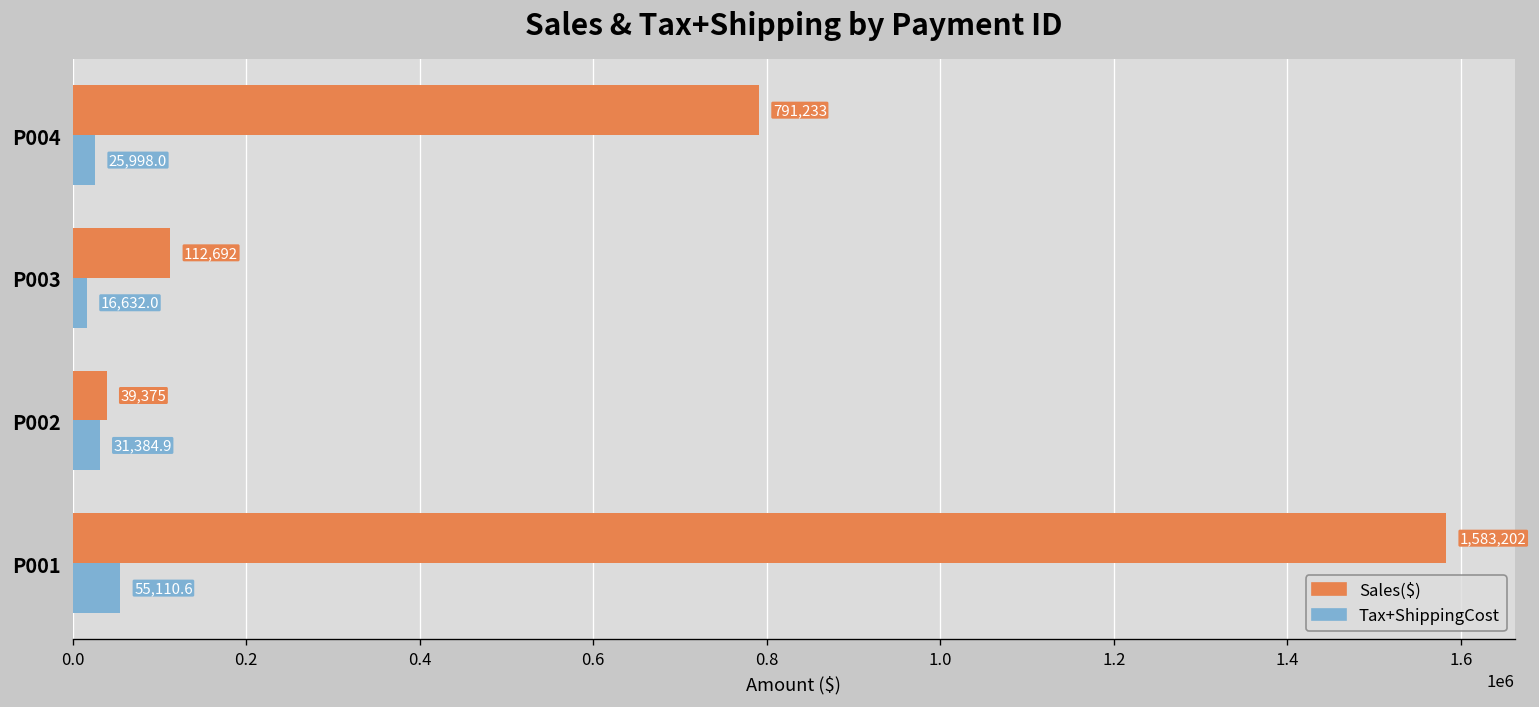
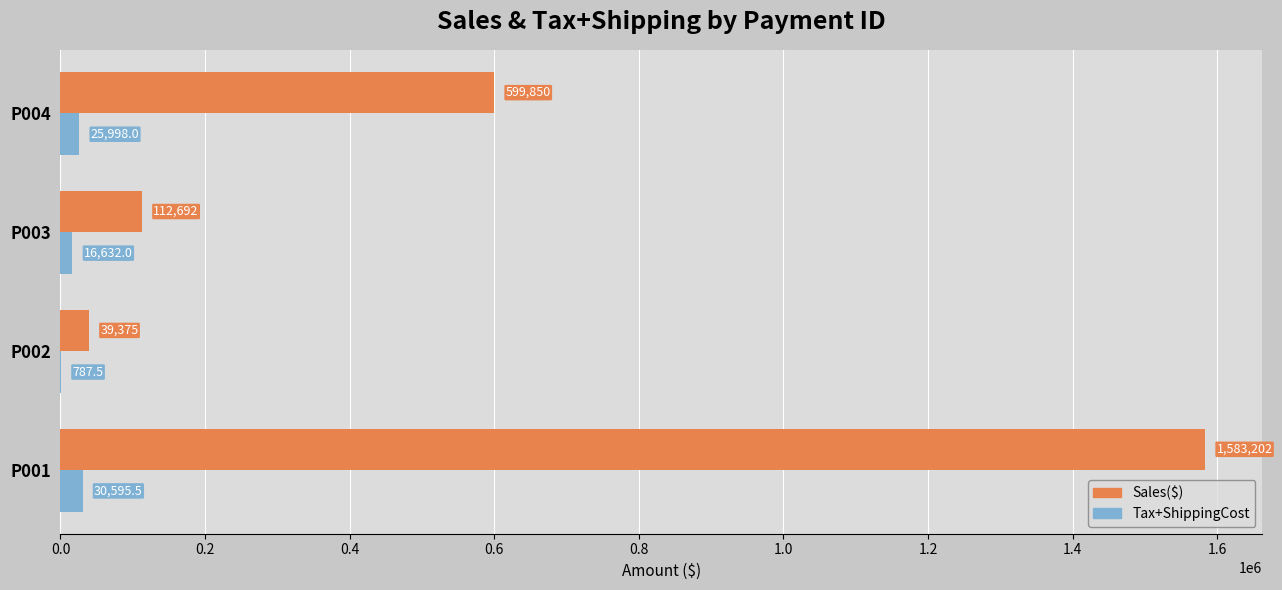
Sales($), P004: 791,233 -> 599,850
Tax+ShippingCost, P002: 31,384.9 -> 787.5
Tax+ShippingCost, P001: 55,110.6 -> 30,595.5
